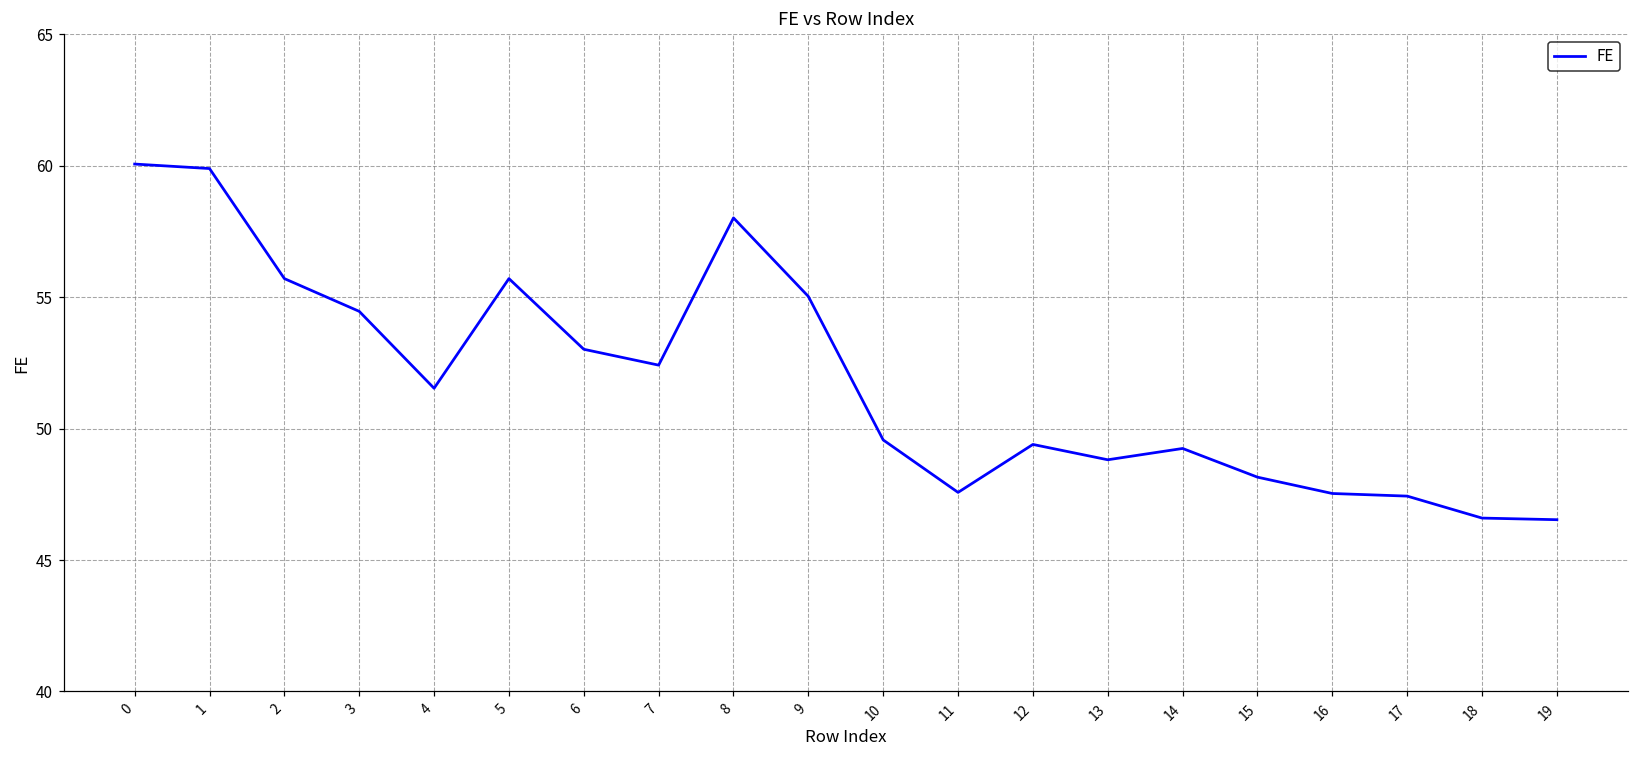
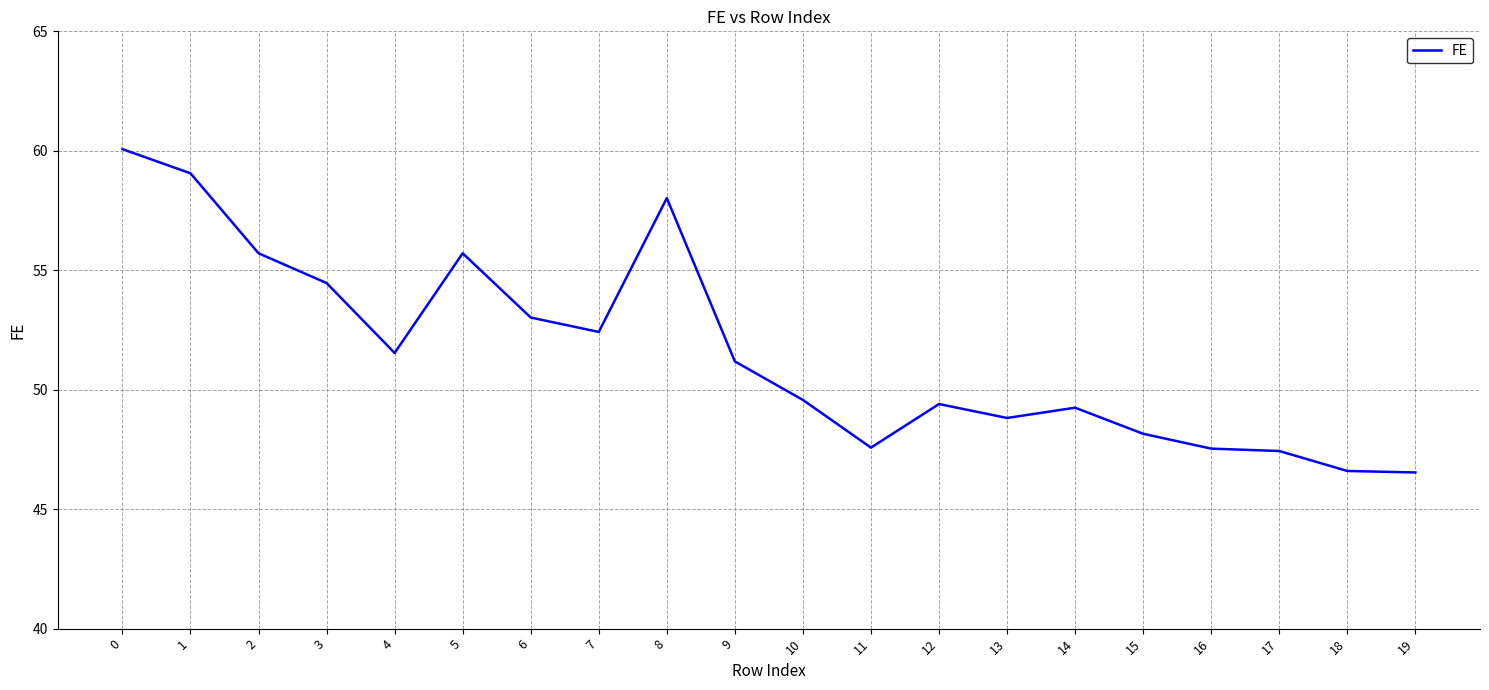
1: 59.9 -> 59.1
9: 55.0 -> 51.2
